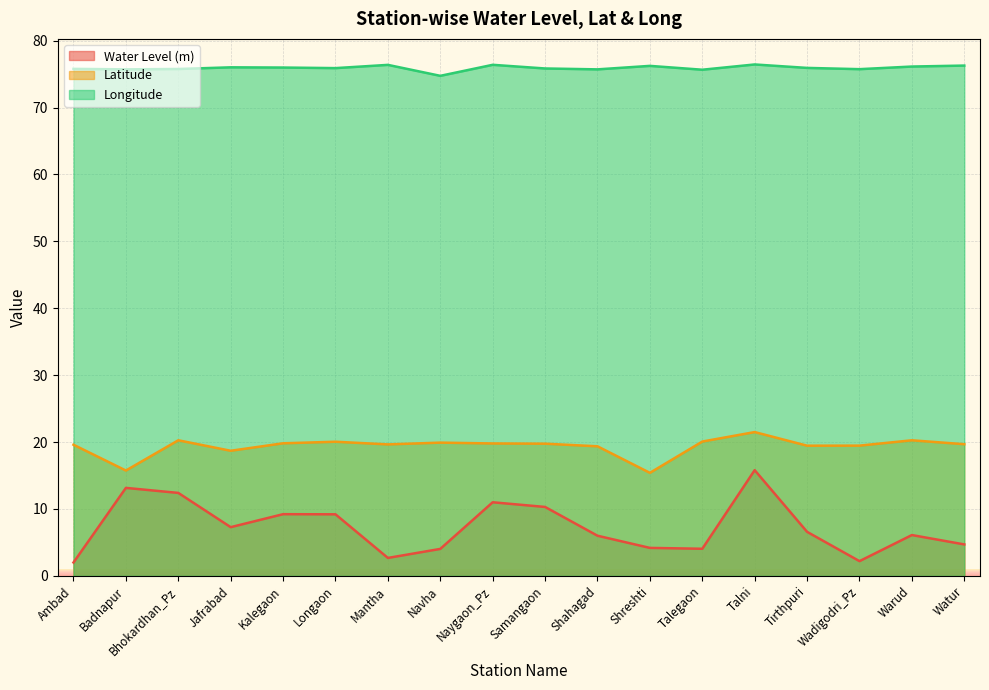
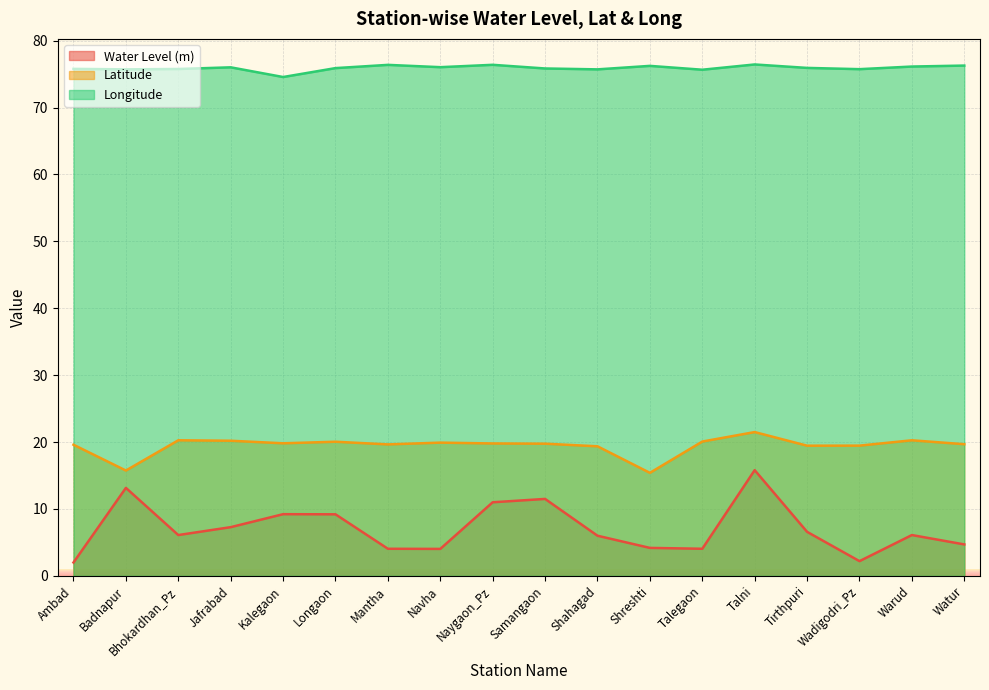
Water Level (m), Bhokardhan_Pz: 12 -> 6
Latitude, Jafrabad: 19 -> 20
Longitude, Kalegaon: 76 -> 75
Water Level (m), Mantha: 3 -> 4
Longitude, Navha: 75 -> 76
Water Level (m), Samangaon: 10 -> 12
